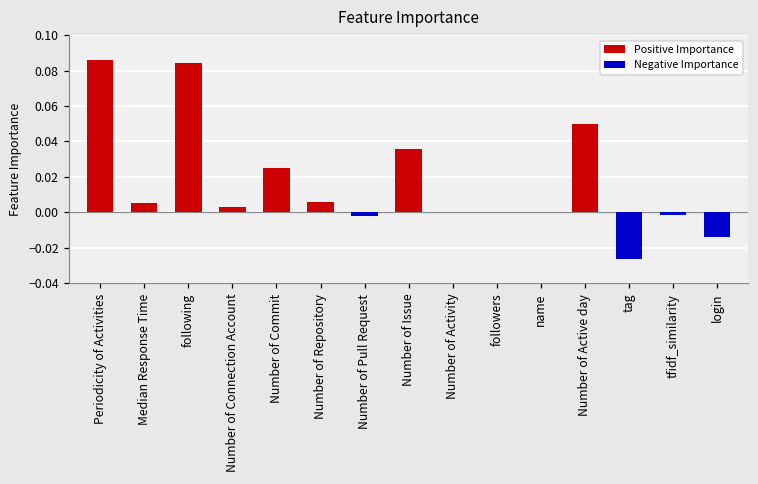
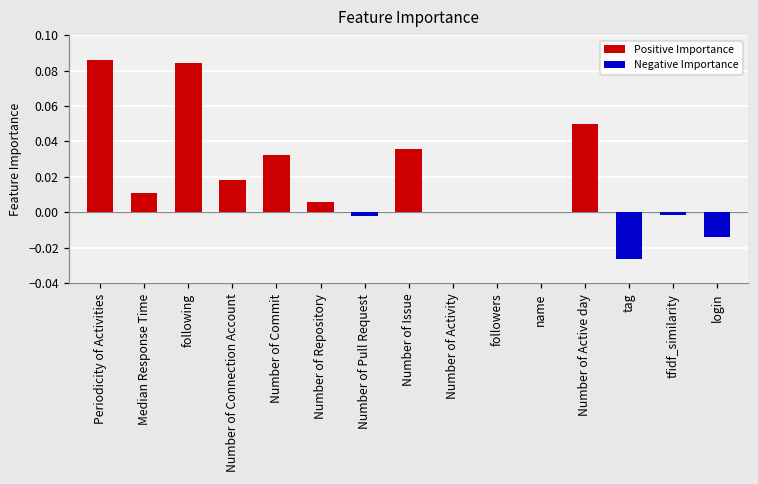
Positive Importance, Median Response Time: 0.005 -> 0.011
Positive Importance, Number of Connection Account: 0.003 -> 0.018
Positive Importance, Number of Commit: 0.025 -> 0.032
